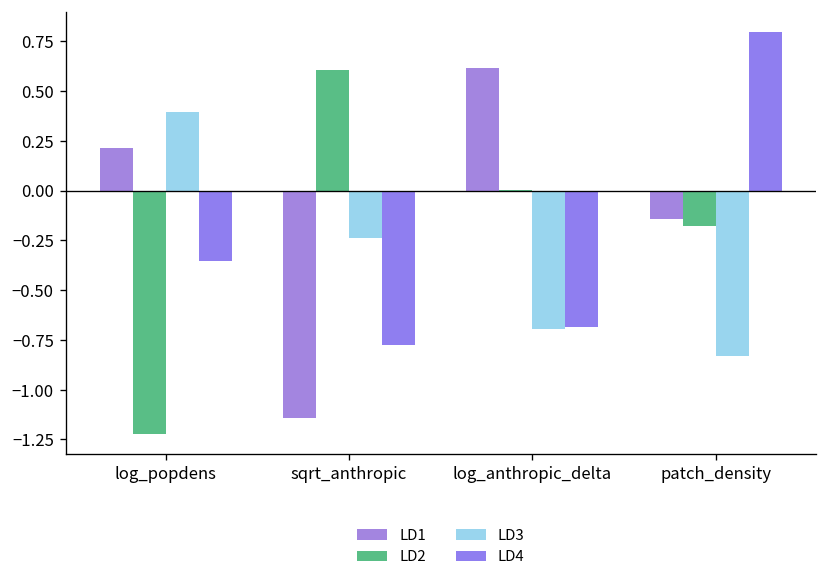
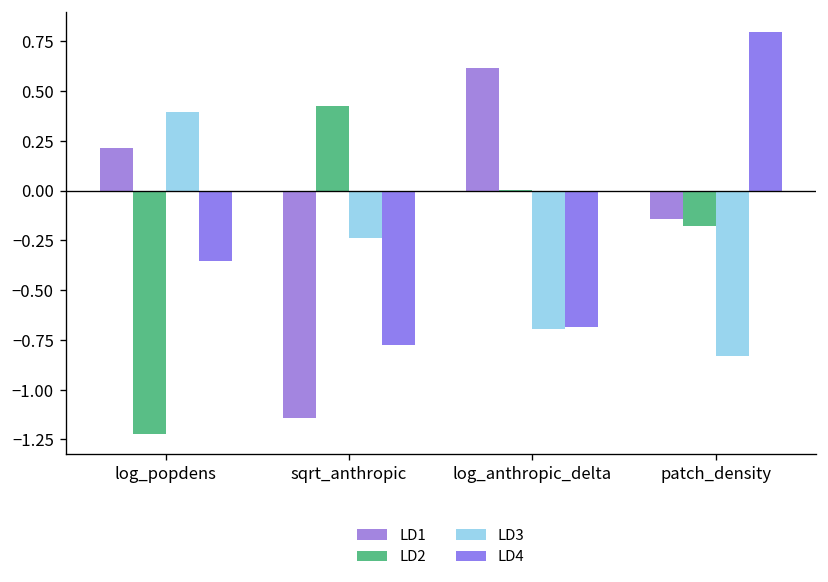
LD2, sqrt_anthropic: 0.60 -> 0.43
